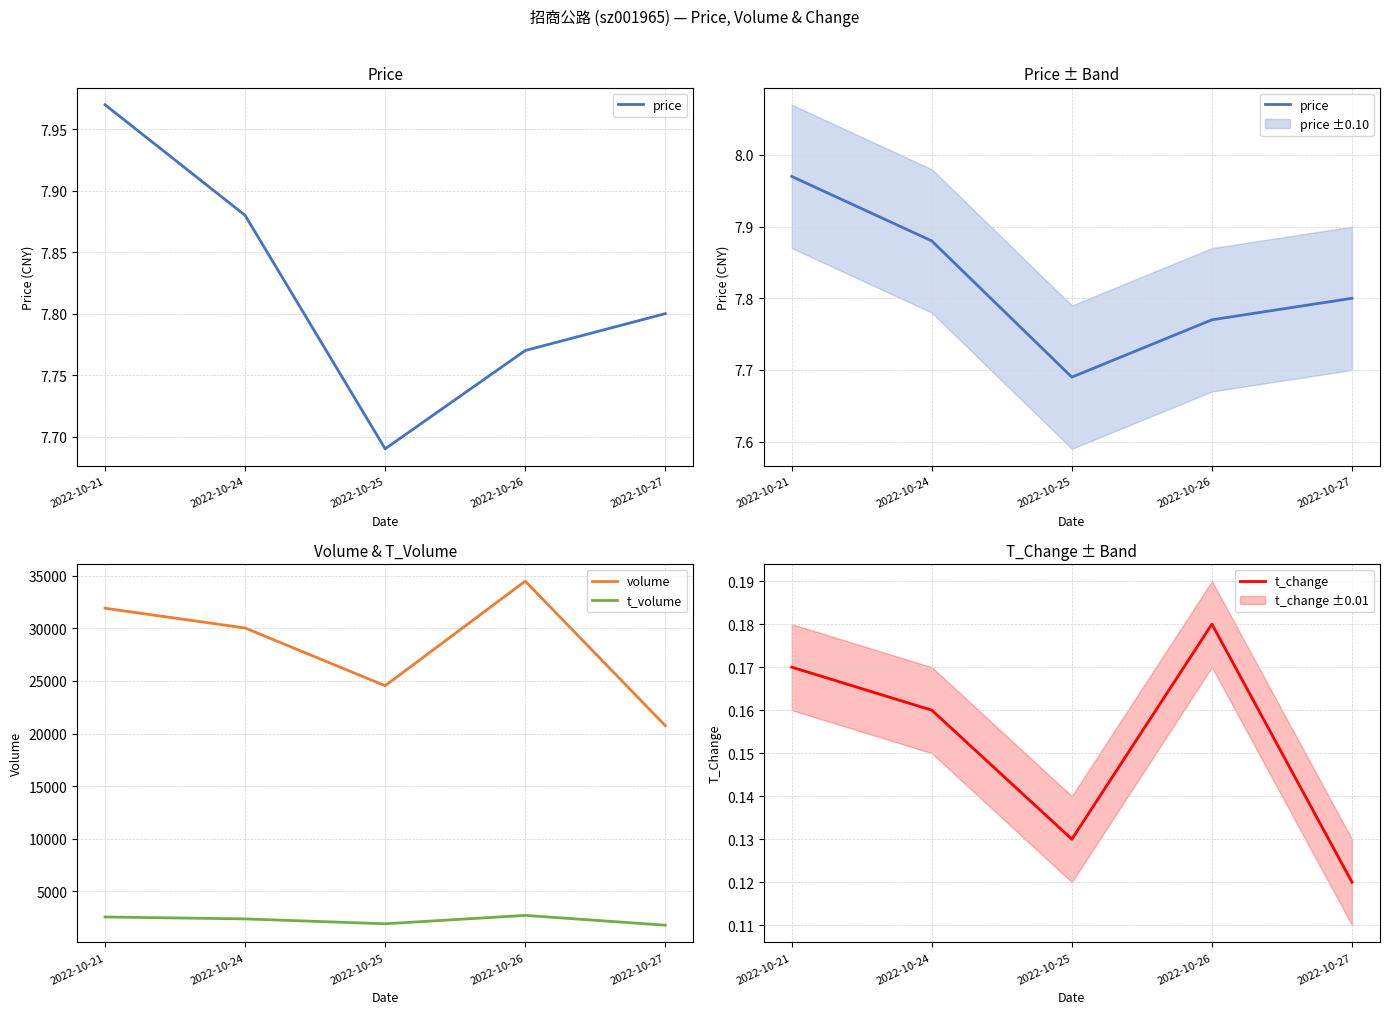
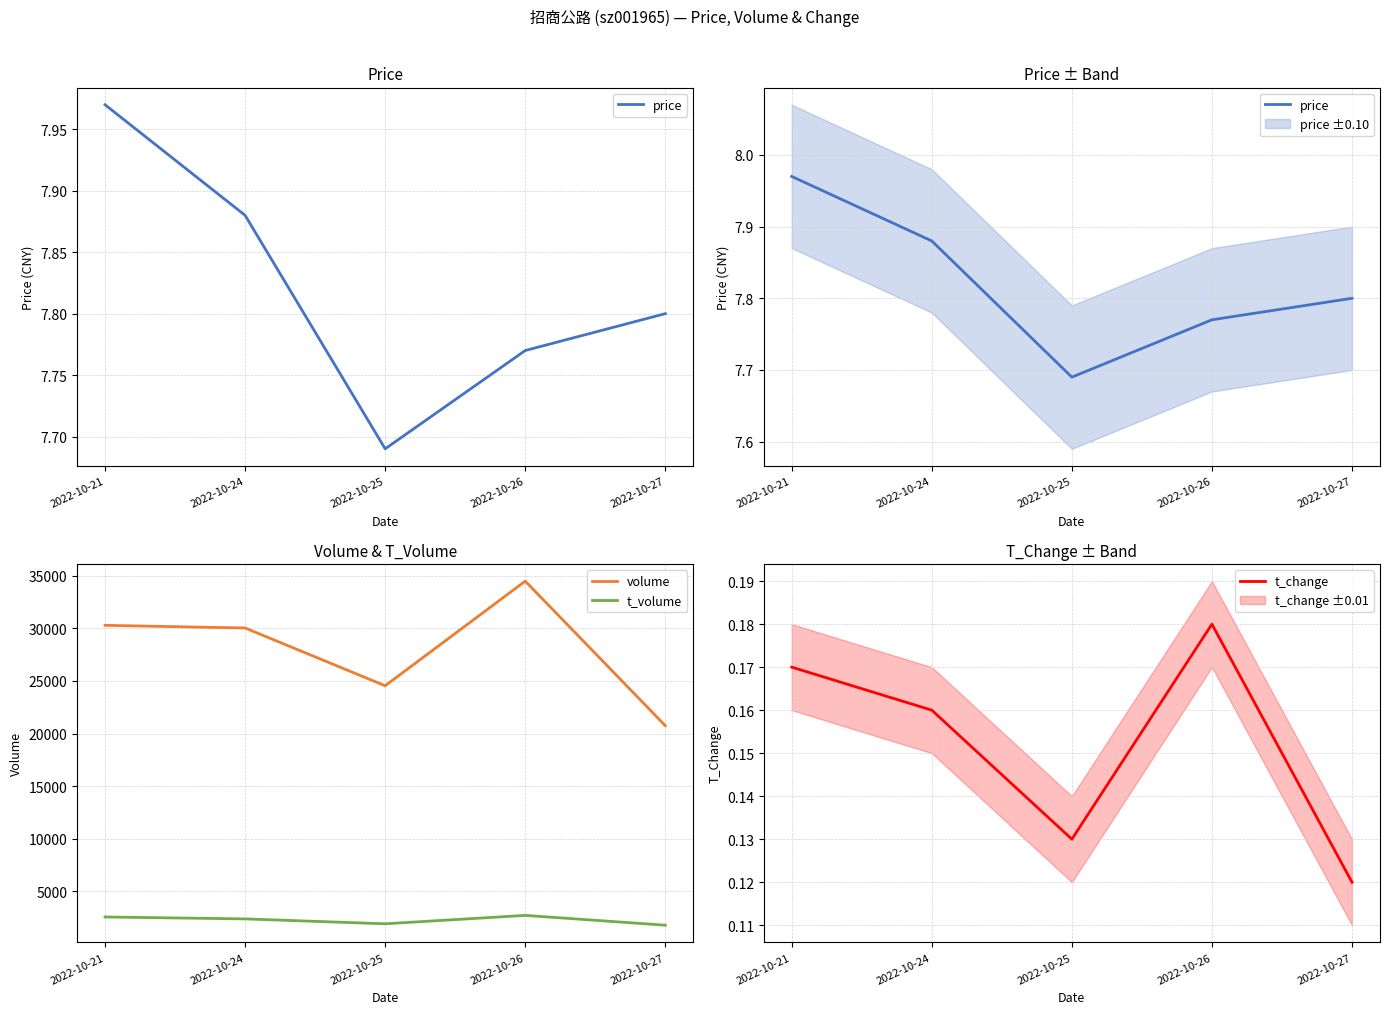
Volume & T_Volume, volume, 2022-10-21: 31900 -> 30300
